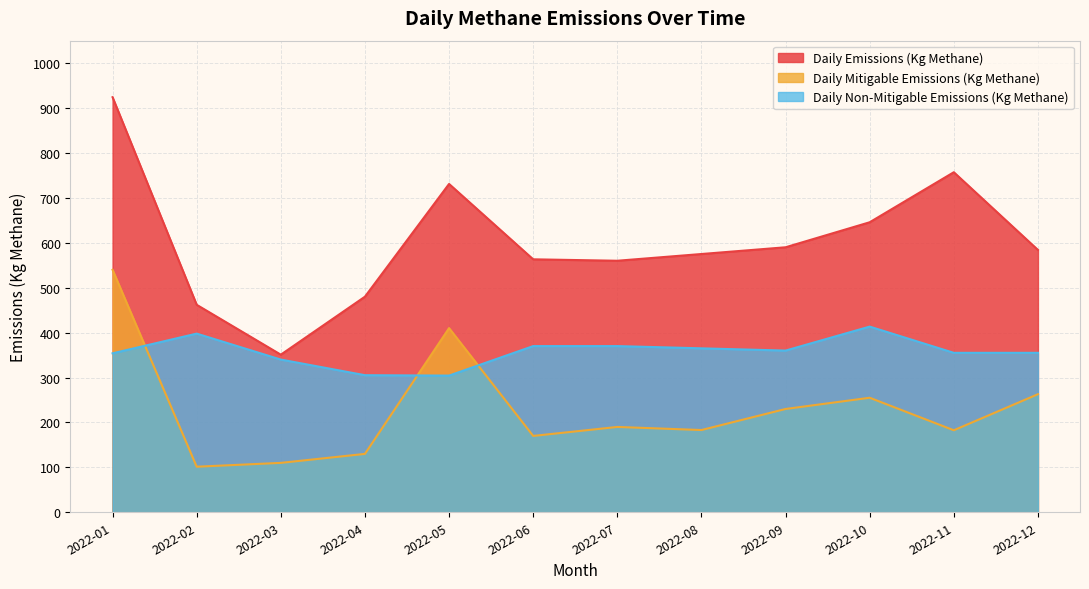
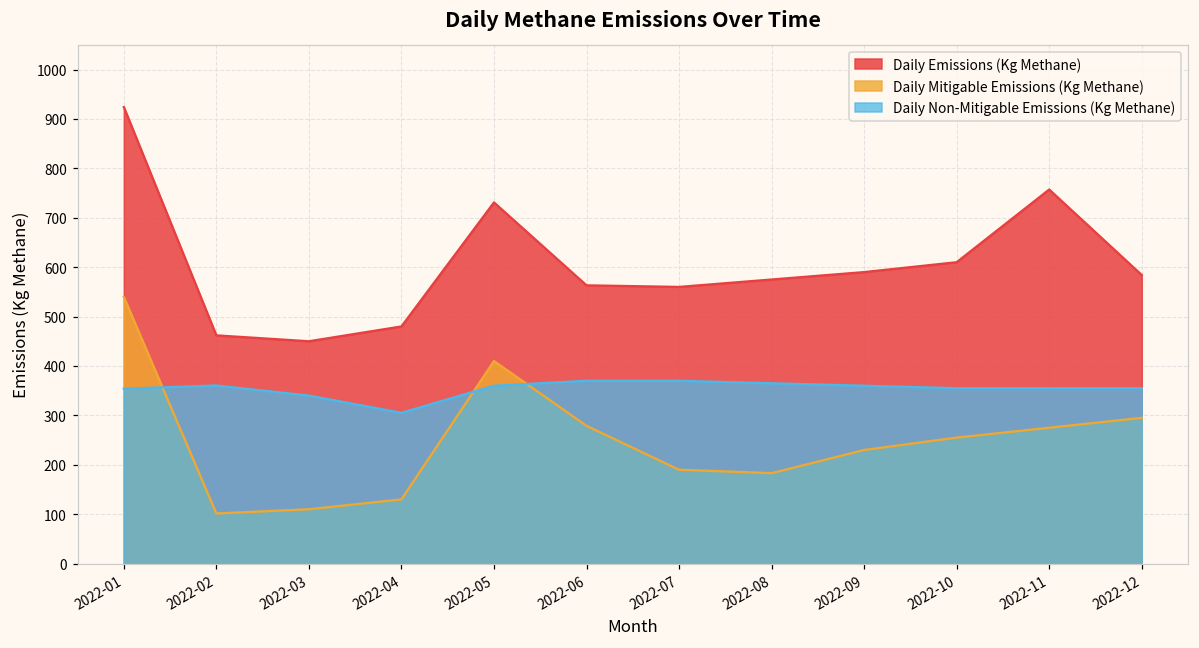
Daily Non-Mitigable Emissions (Kg Methane), 2022-02: 400 -> 360
Daily Emissions (Kg Methane), 2022-03: 350 -> 450
Daily Non-Mitigable Emissions (Kg Methane), 2022-05: 300 -> 360
Daily Mitigable Emissions (Kg Methane), 2022-06: 170 -> 280
Daily Emissions (Kg Methane), 2022-10: 650 -> 610
Daily Non-Mitigable Emissions (Kg Methane), 2022-10: 410 -> 360
Daily Mitigable Emissions (Kg Methane), 2022-11: 180 -> 280
Daily Mitigable Emissions (Kg Methane), 2022-12: 260 -> 300
